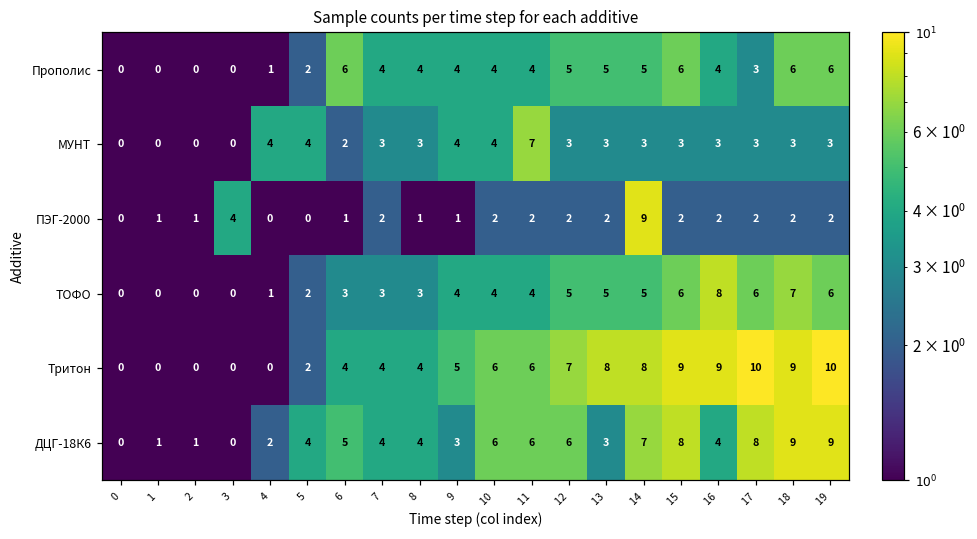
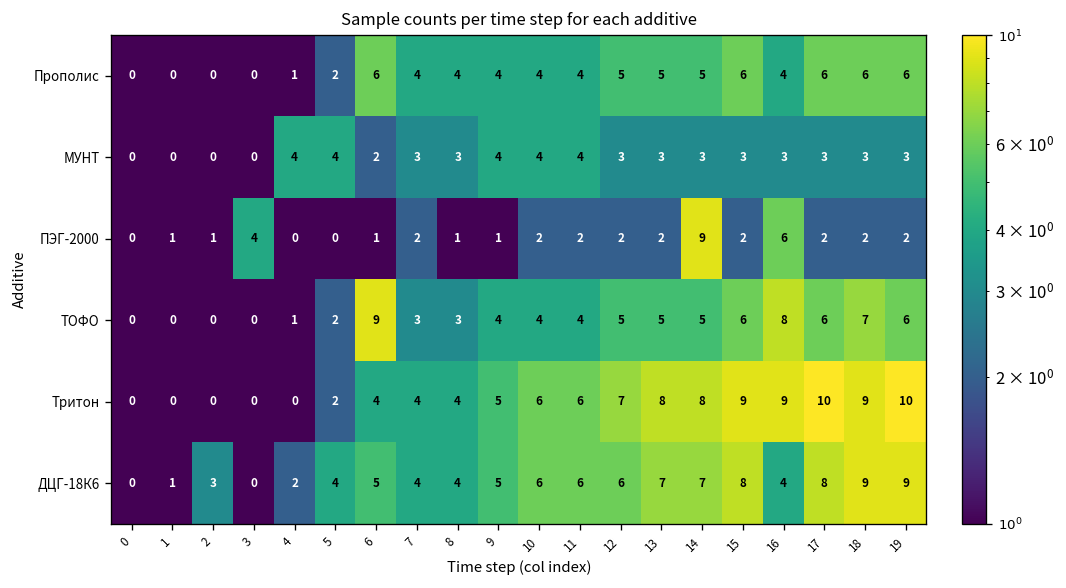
Прополис, 17: 3 -> 6
МУНТ, 11: 7 -> 4
ПЭГ-2000, 16: 2 -> 6
ТОФО, 6: 3 -> 9
ДЦГ-18К6, 2: 1 -> 3
ДЦГ-18К6, 9: 3 -> 5
ДЦГ-18К6, 13: 3 -> 7
